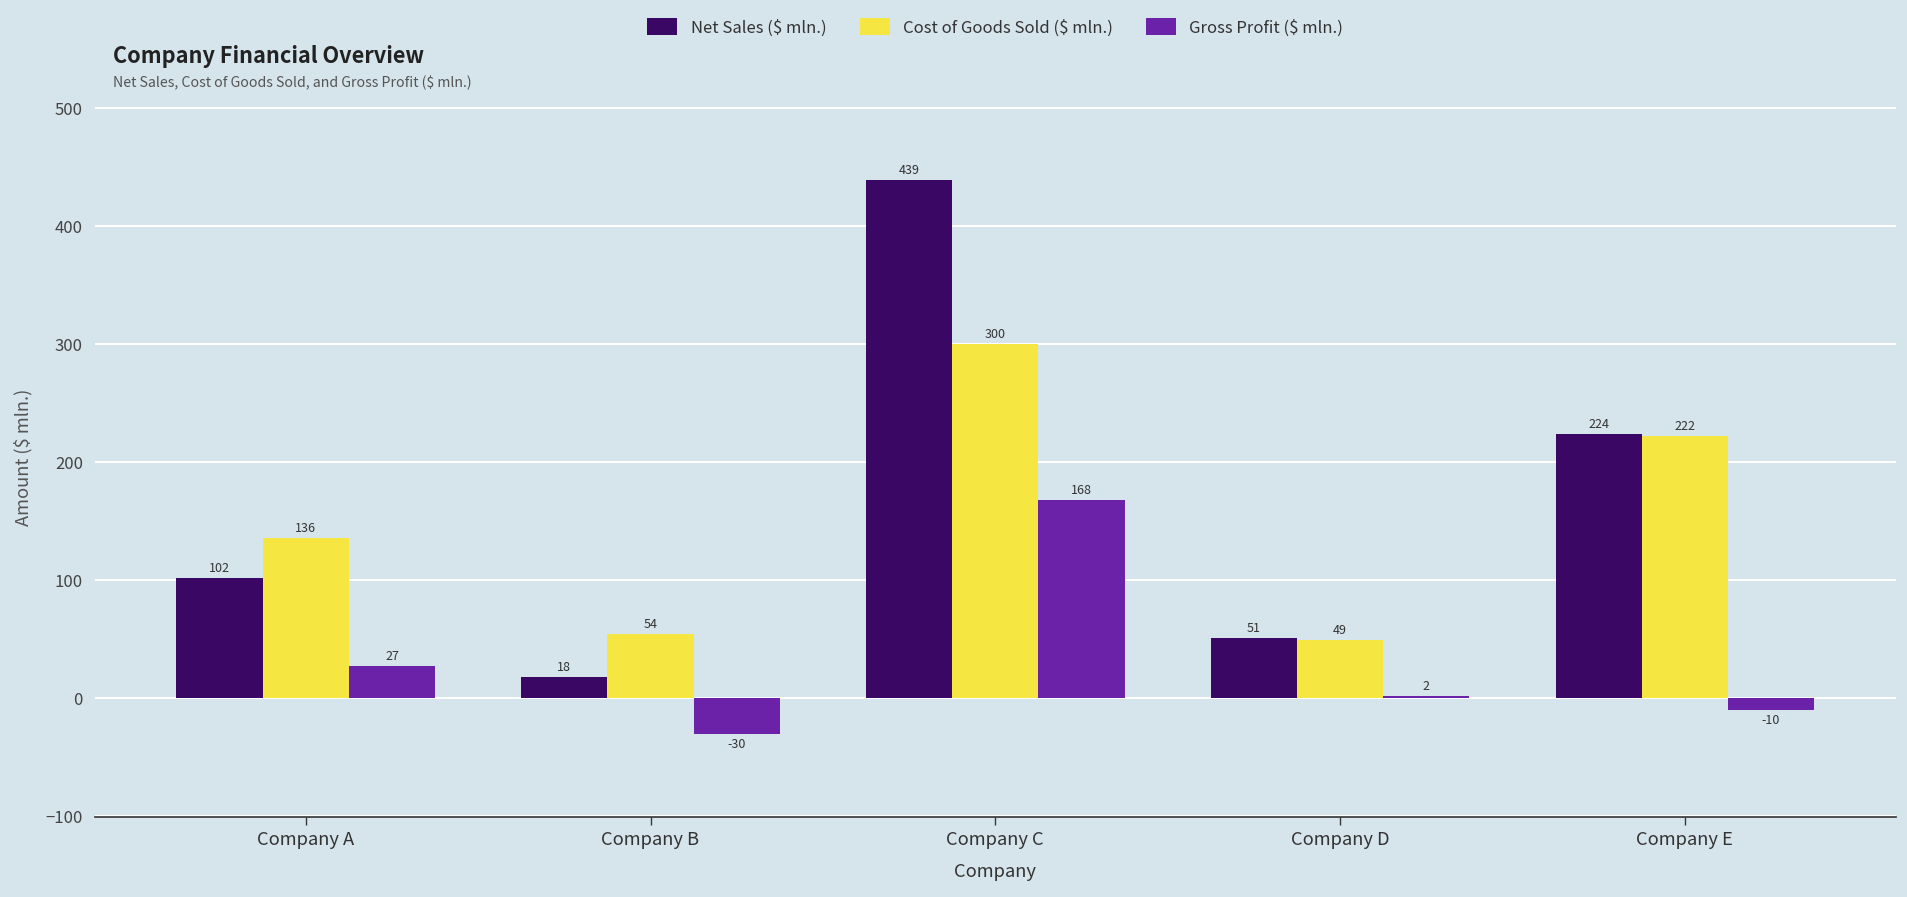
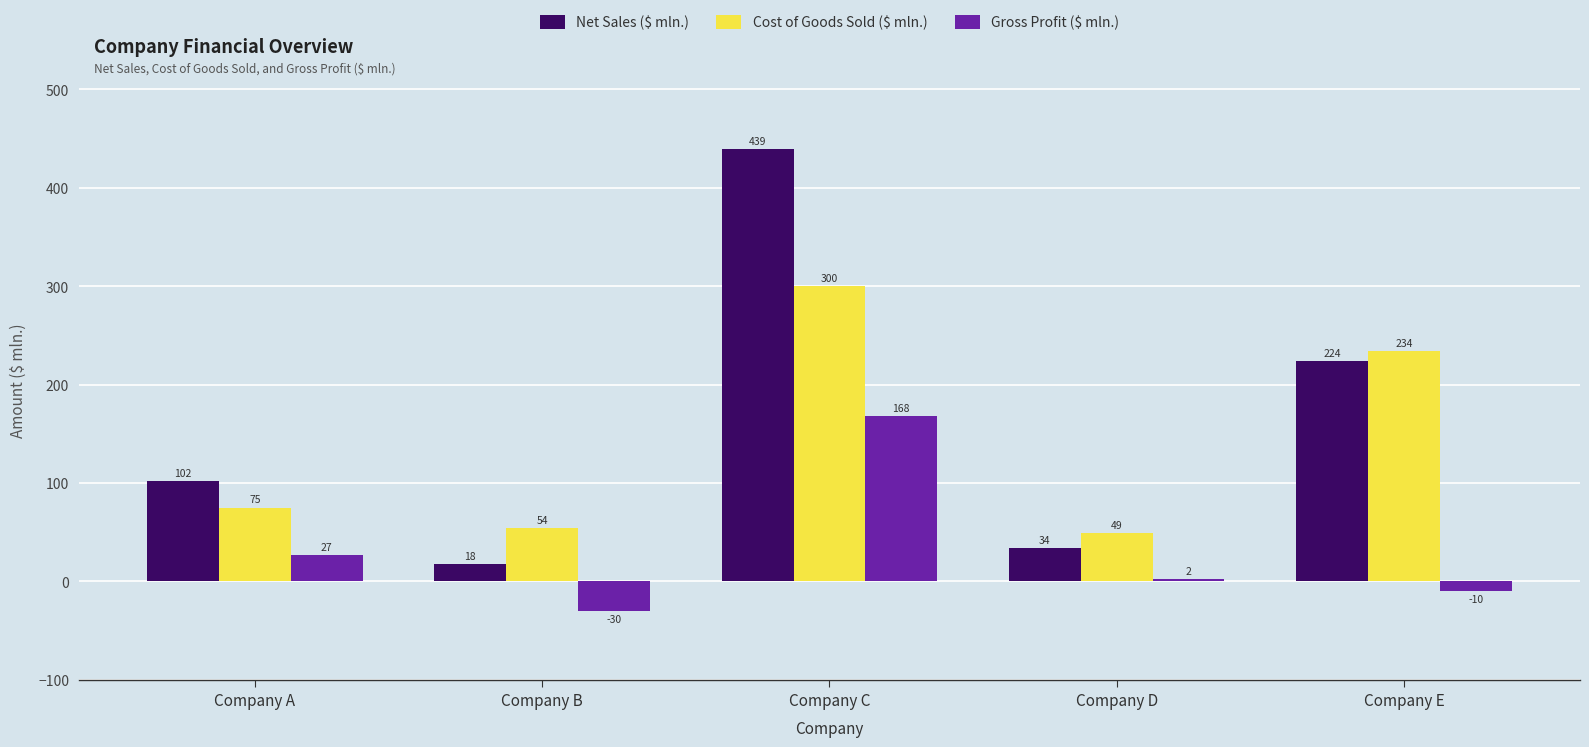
Cost of Goods Sold ($ mln.), Company A: 136 -> 75
Net Sales ($ mln.), Company D: 51 -> 34
Cost of Goods Sold ($ mln.), Company E: 222 -> 234
